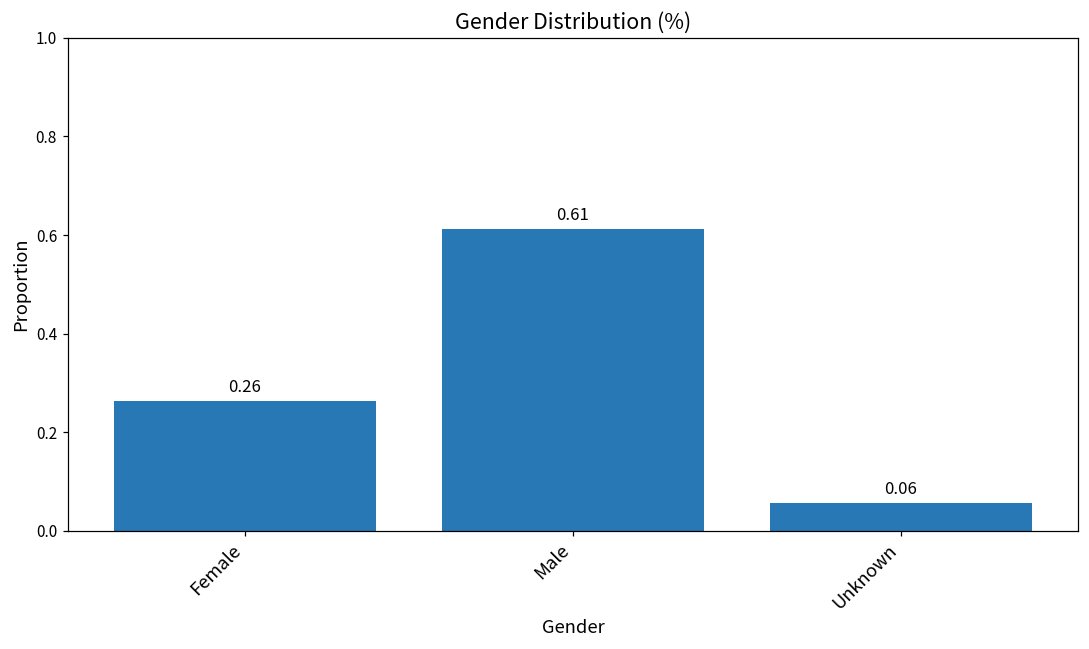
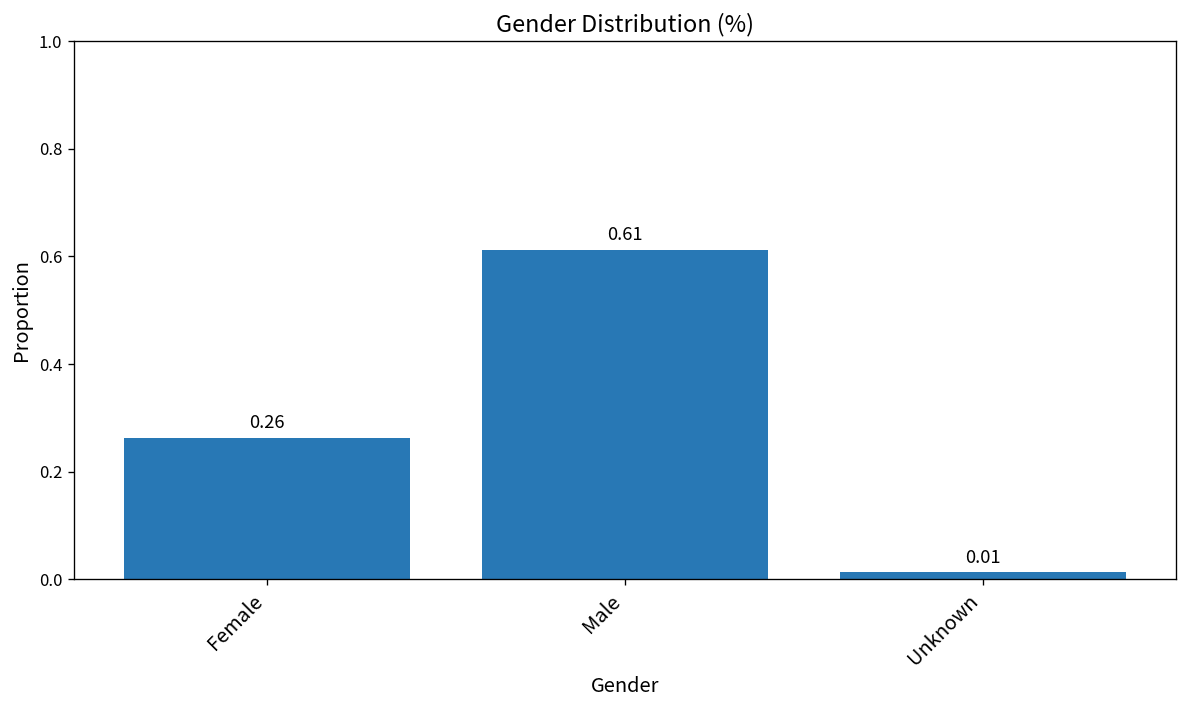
Unknown: 0.06 -> 0.01
